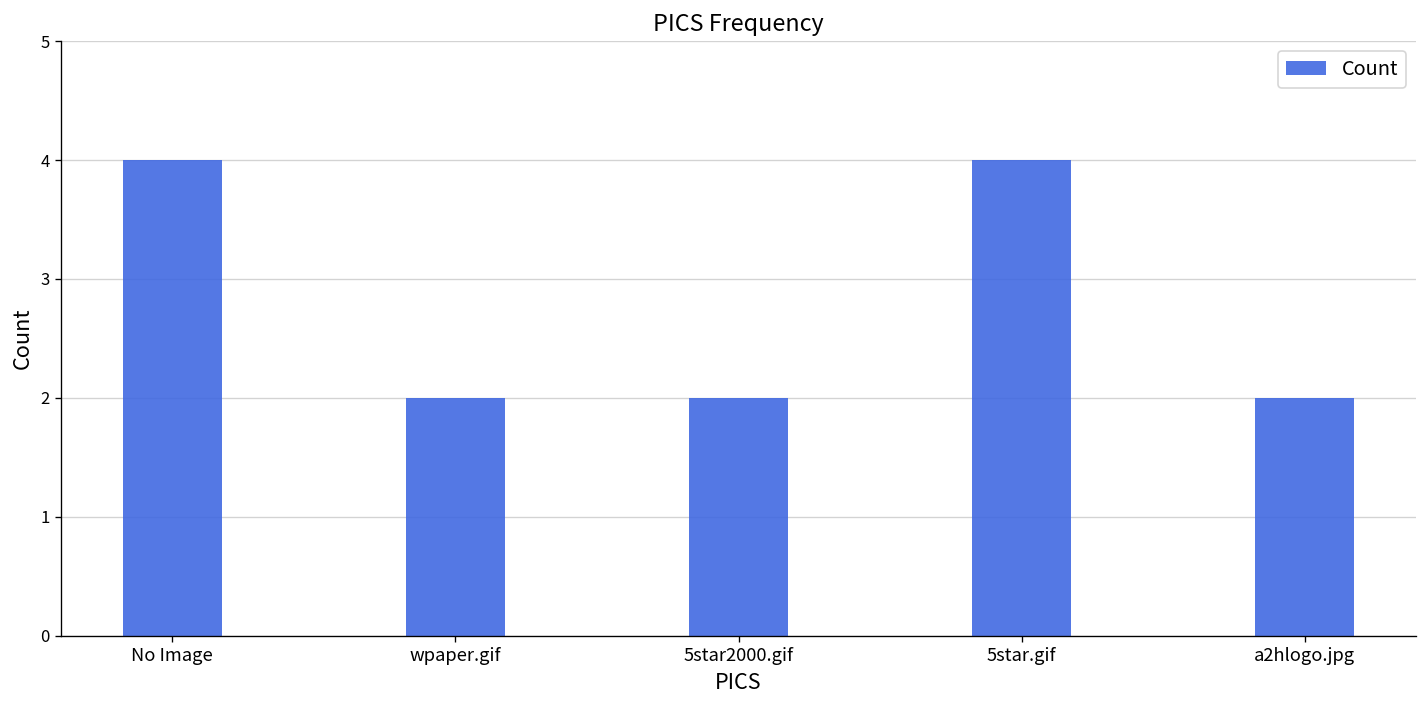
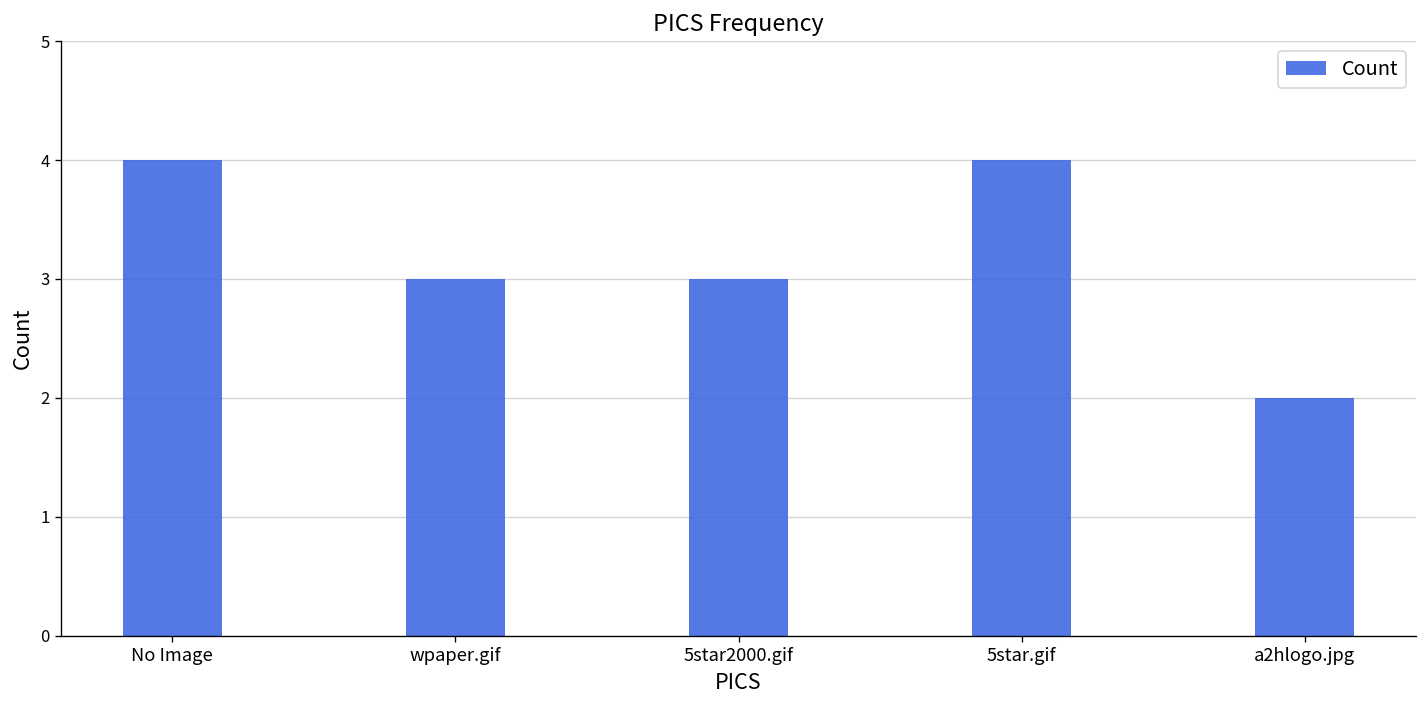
wpaper.gif: 2 -> 3
5star2000.gif: 2 -> 3
